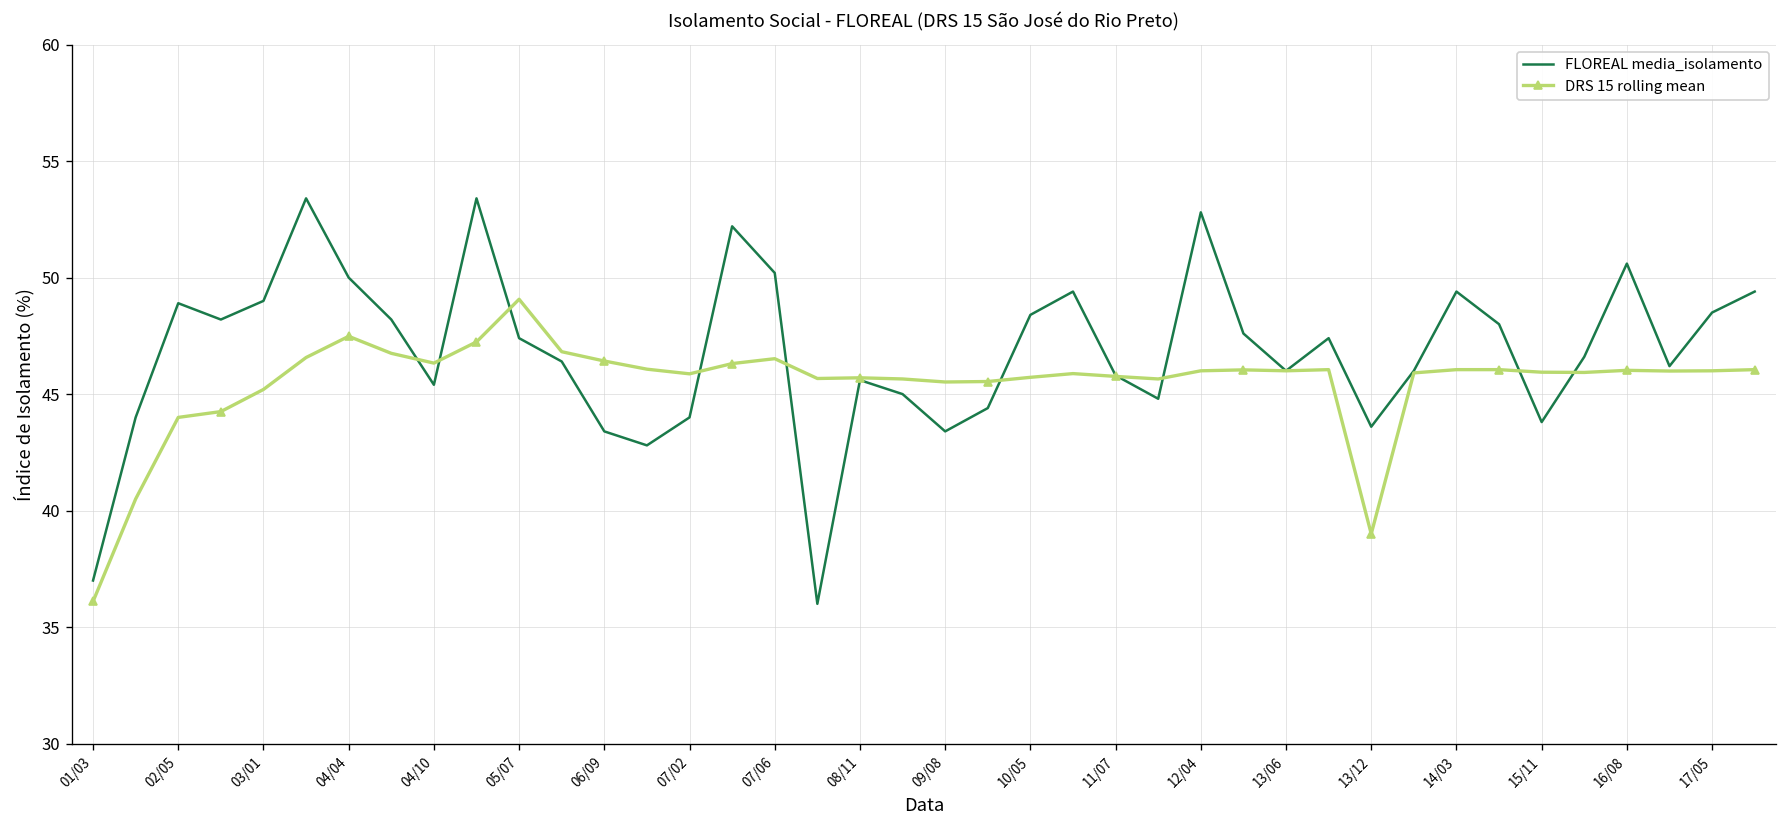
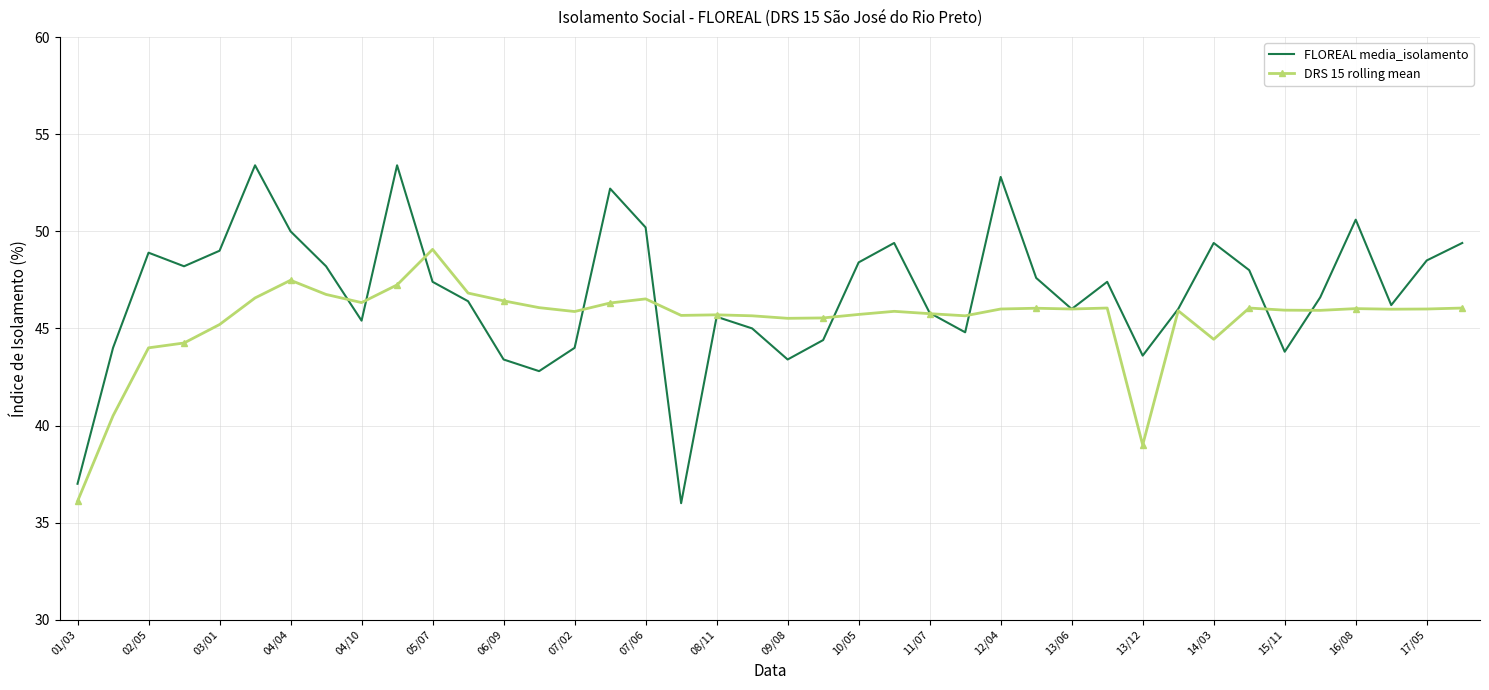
DRS 15 rolling mean, 14/03: 46.1 -> 44.4
